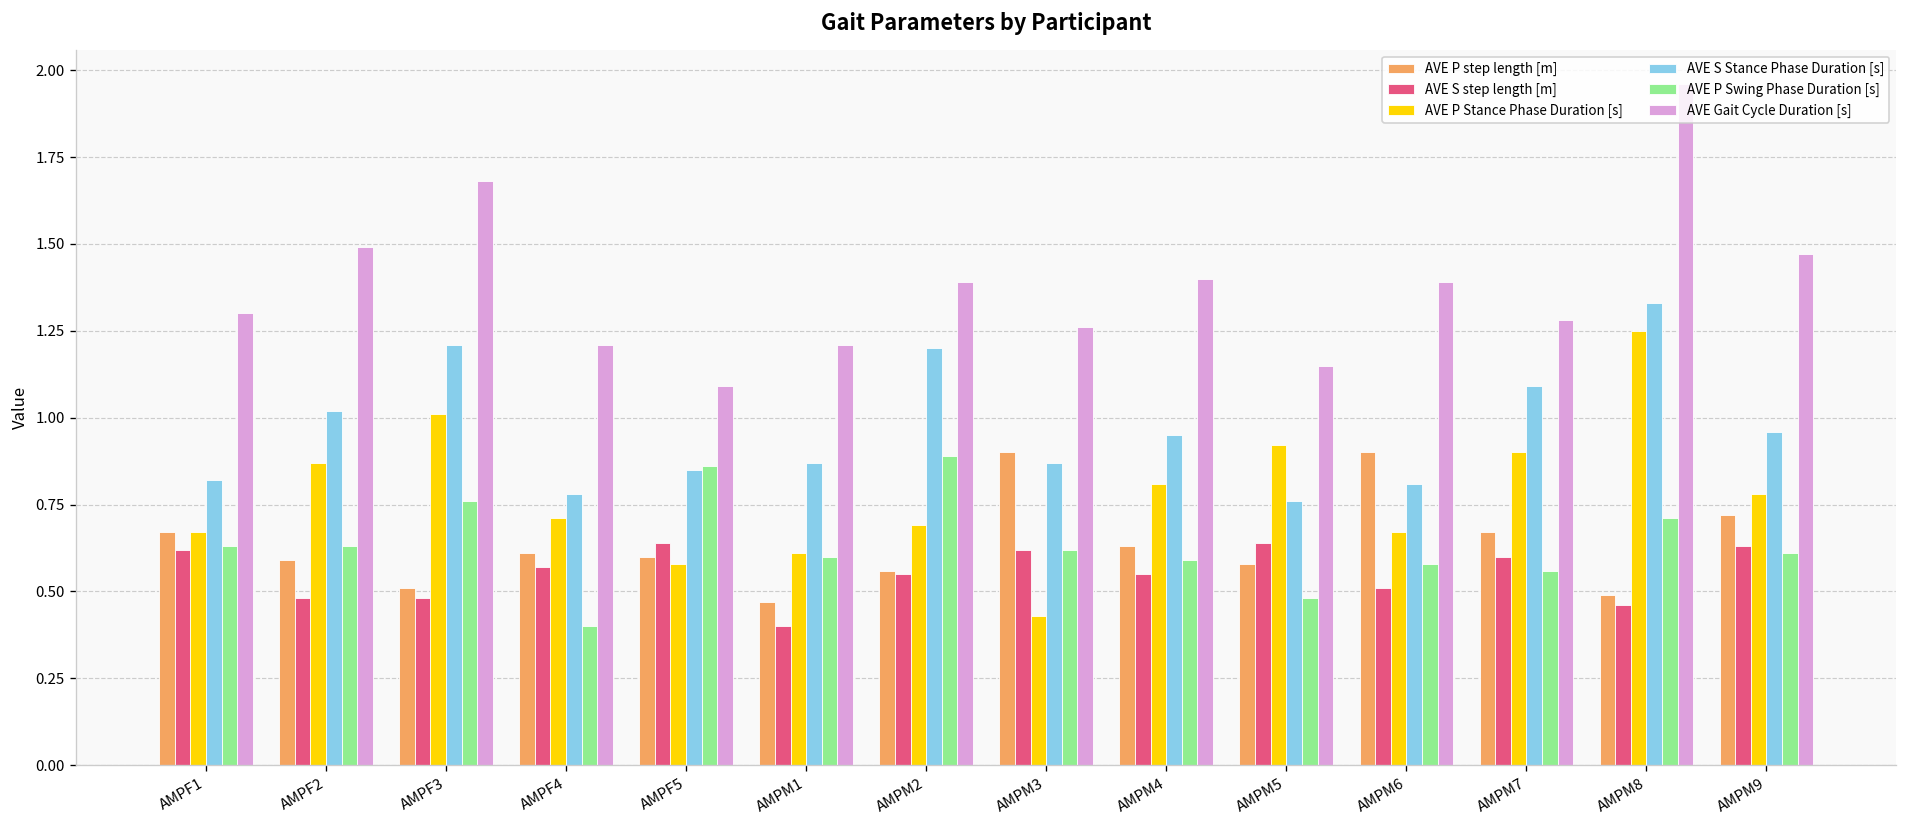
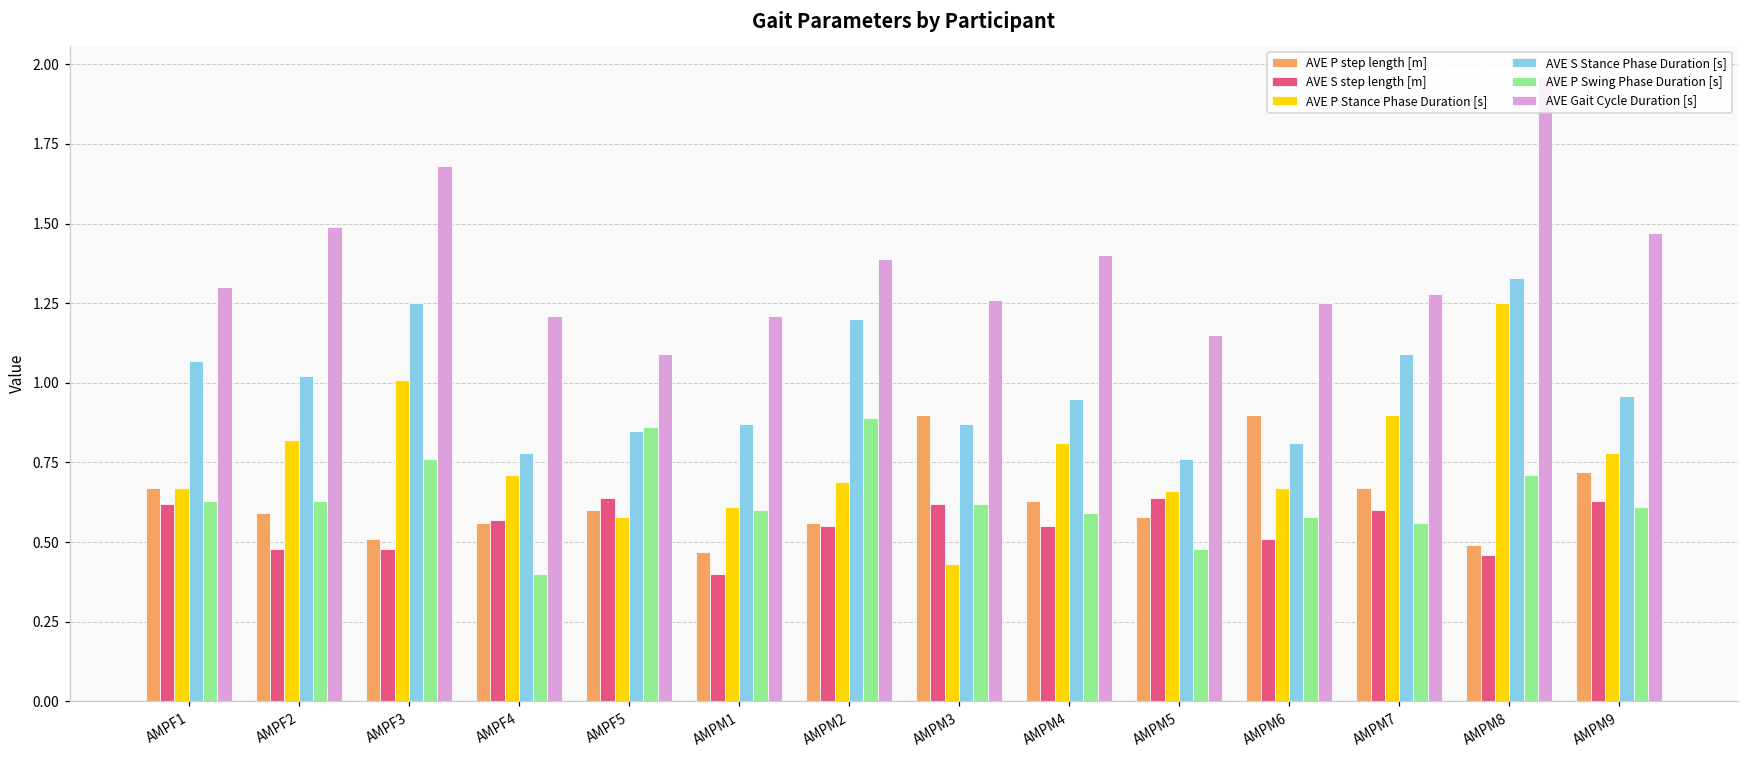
AVE S Stance Phase Duration [s], AMPF1: 0.82 -> 1.07
AVE P Stance Phase Duration [s], AMPF2: 0.87 -> 0.82
AVE S Stance Phase Duration [s], AMPF3: 1.21 -> 1.25
AVE P step length [m], AMPF4: 0.61 -> 0.56
AVE P Stance Phase Duration [s], AMPM5: 0.92 -> 0.66
AVE Gait Cycle Duration [s], AMPM6: 1.39 -> 1.25
